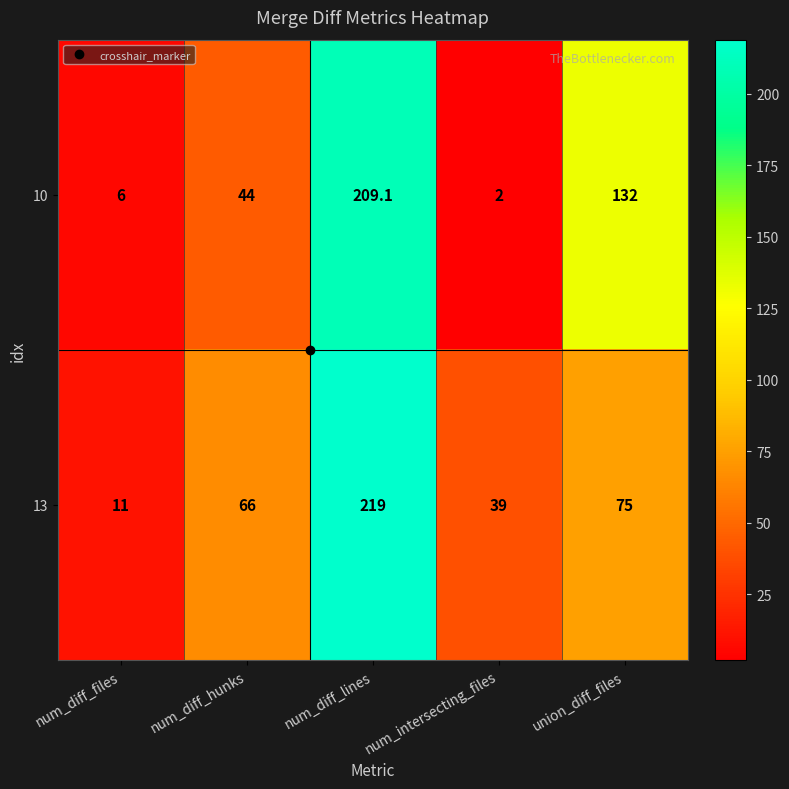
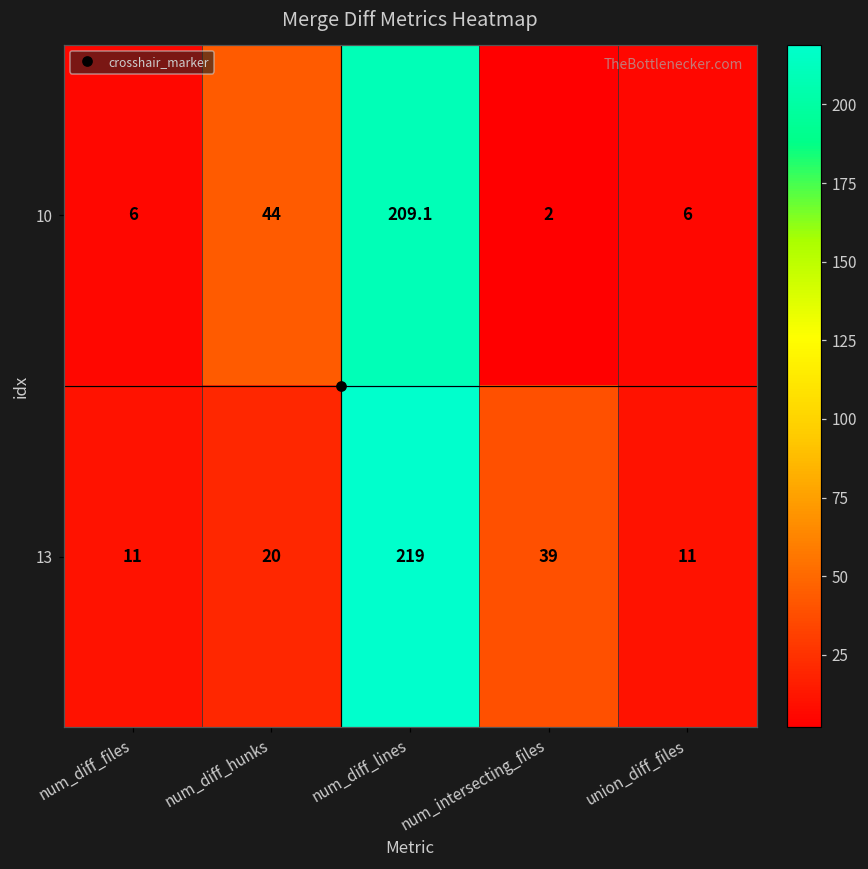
10, union_diff_files: 132 -> 6
13, num_diff_hunks: 66 -> 20
13, union_diff_files: 75 -> 11
